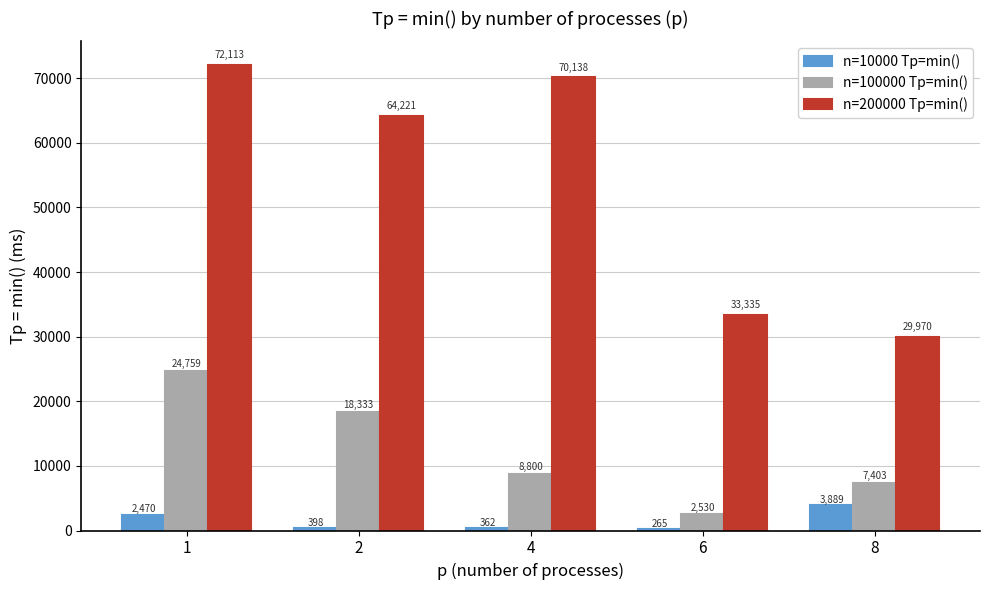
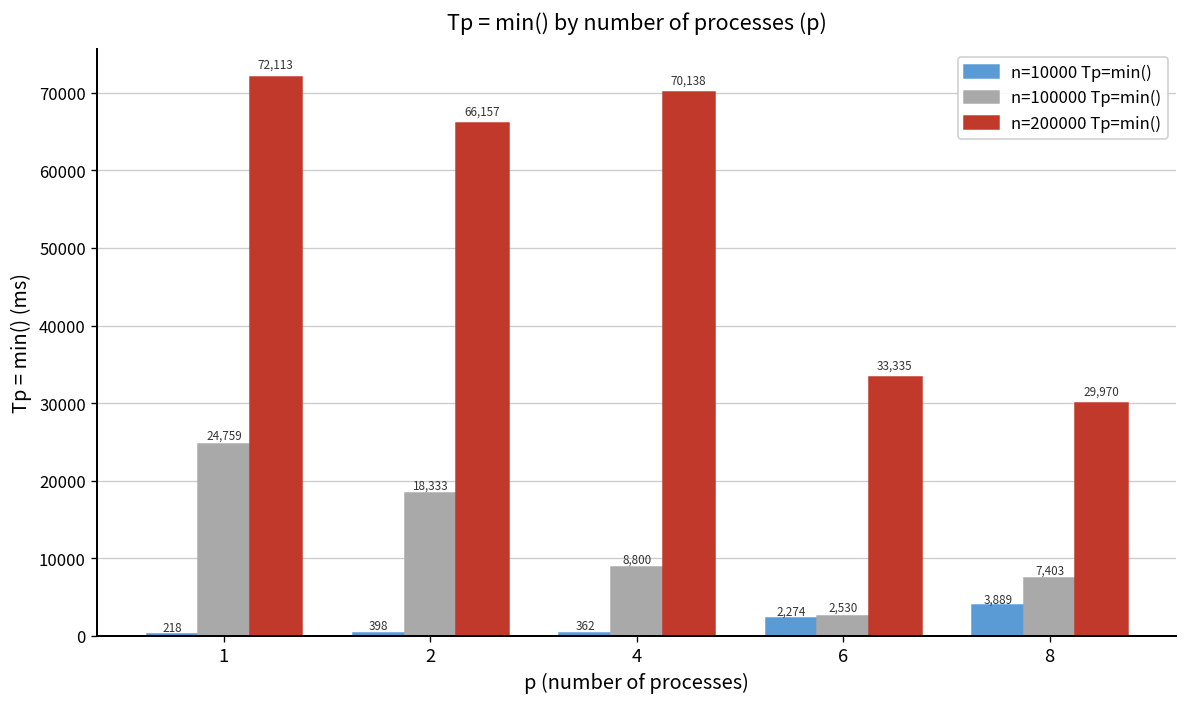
n=10000 Tp=min(), 1: 2,470 -> 218
n=200000 Tp=min(), 2: 64,221 -> 66,157
n=10000 Tp=min(), 6: 265 -> 2,274
